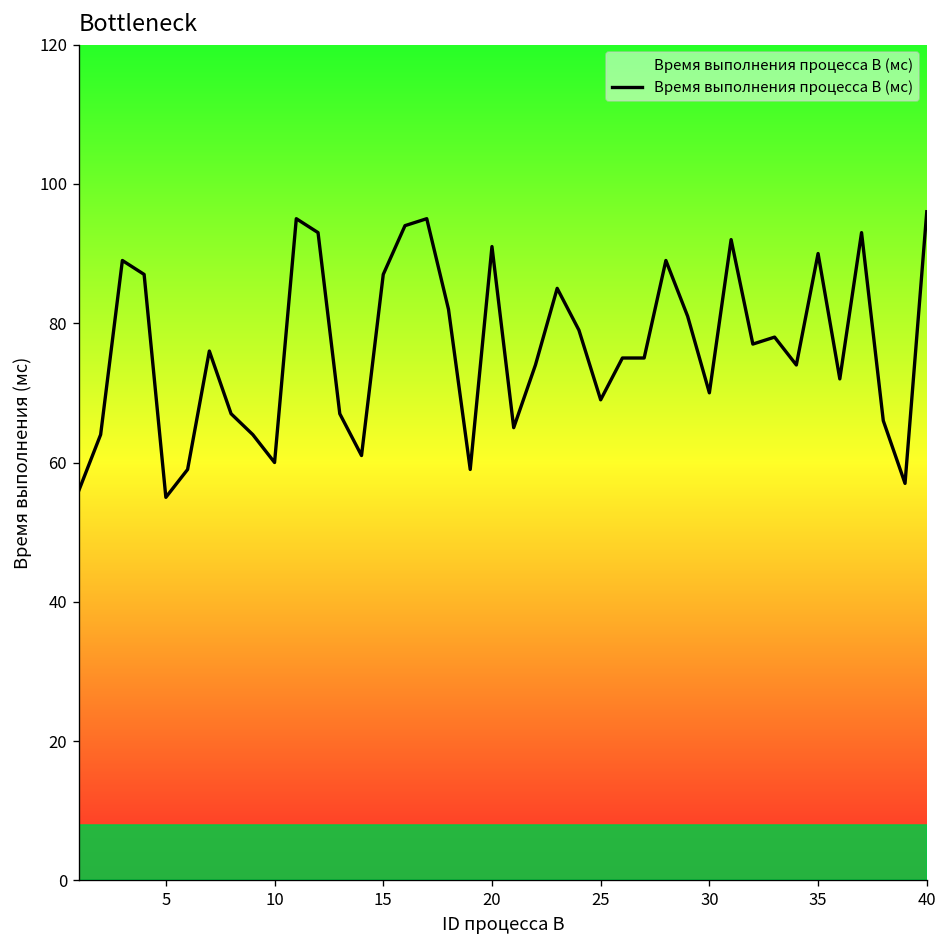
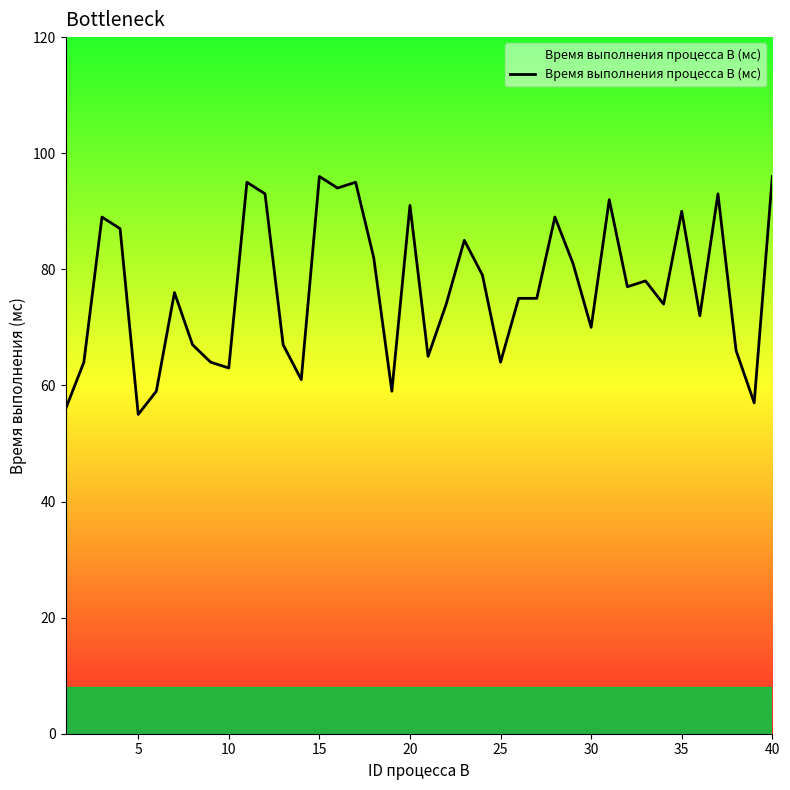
10: 60 -> 63
15: 87 -> 96
25: 69 -> 64
